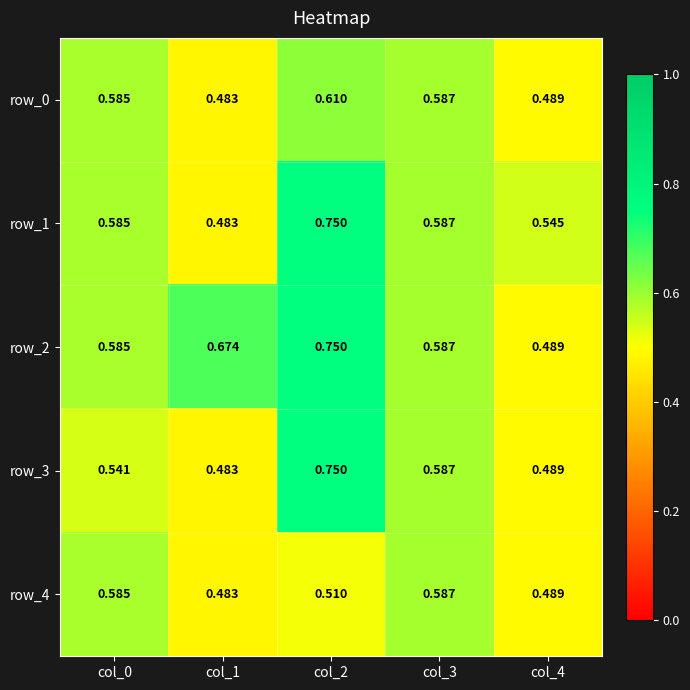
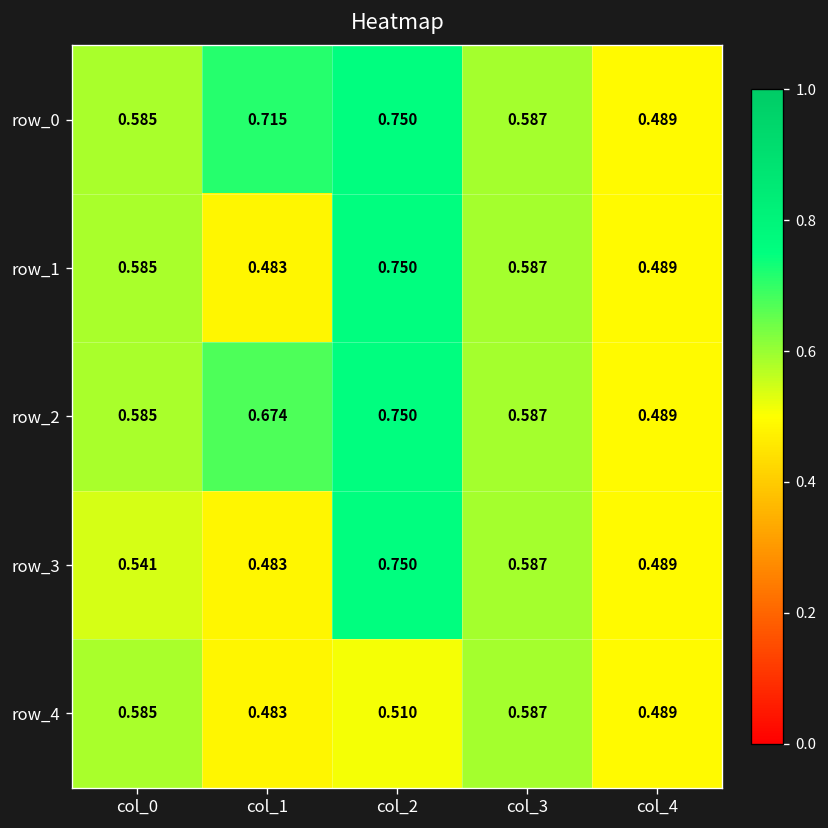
row_0, col_1: 0.483 -> 0.715
row_0, col_2: 0.610 -> 0.750
row_1, col_4: 0.545 -> 0.489
